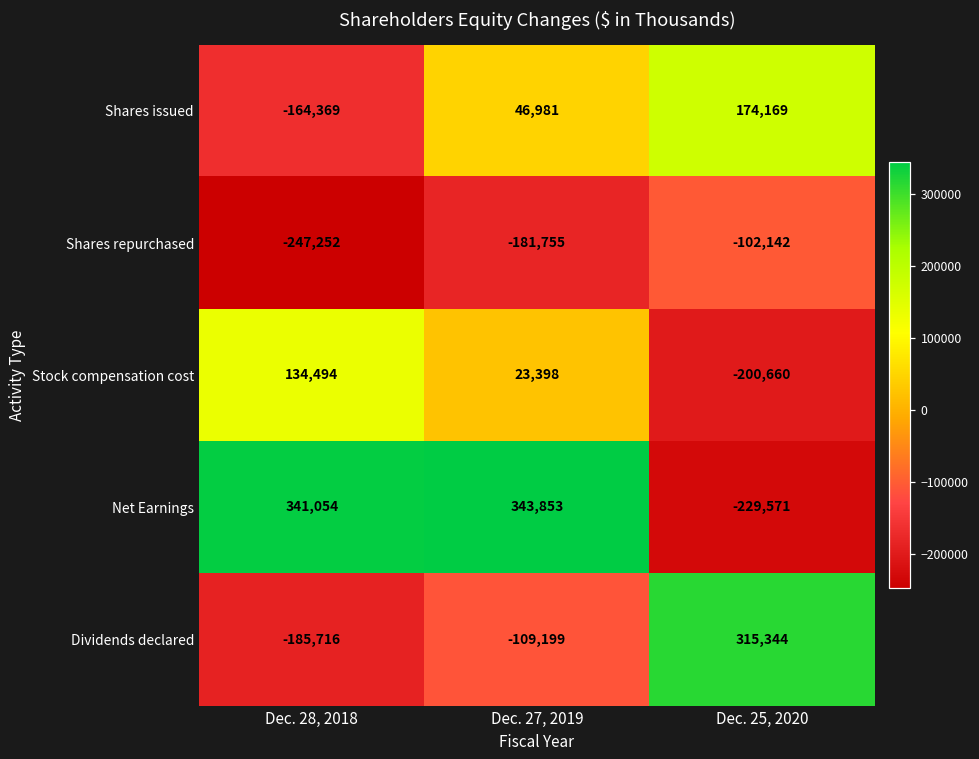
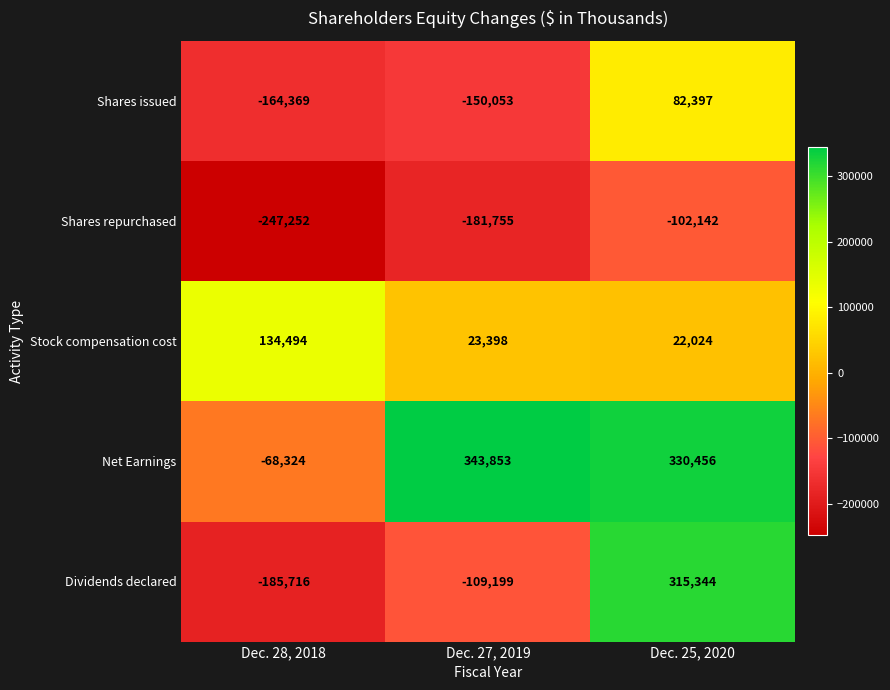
Shares issued, Dec. 27, 2019: 46,981 -> -150,053
Shares issued, Dec. 25, 2020: 174,169 -> 82,397
Stock compensation cost, Dec. 25, 2020: -200,660 -> 22,024
Net Earnings, Dec. 28, 2018: 341,054 -> -68,324
Net Earnings, Dec. 25, 2020: -229,571 -> 330,456
